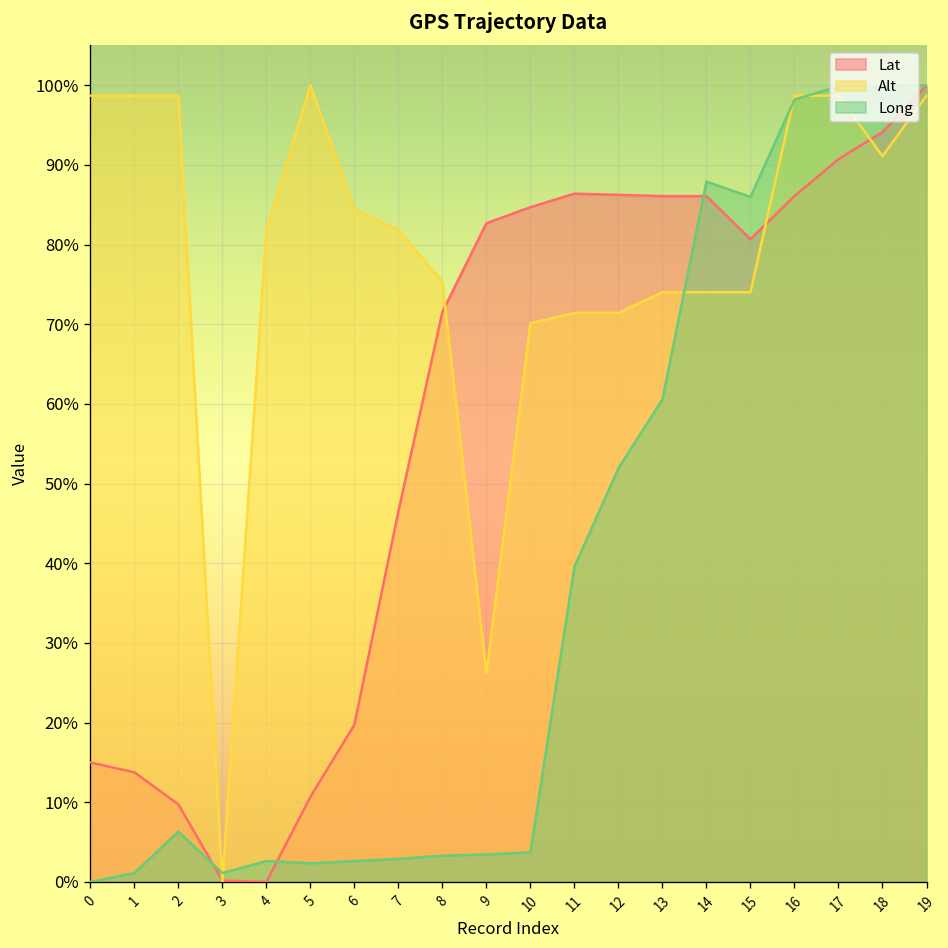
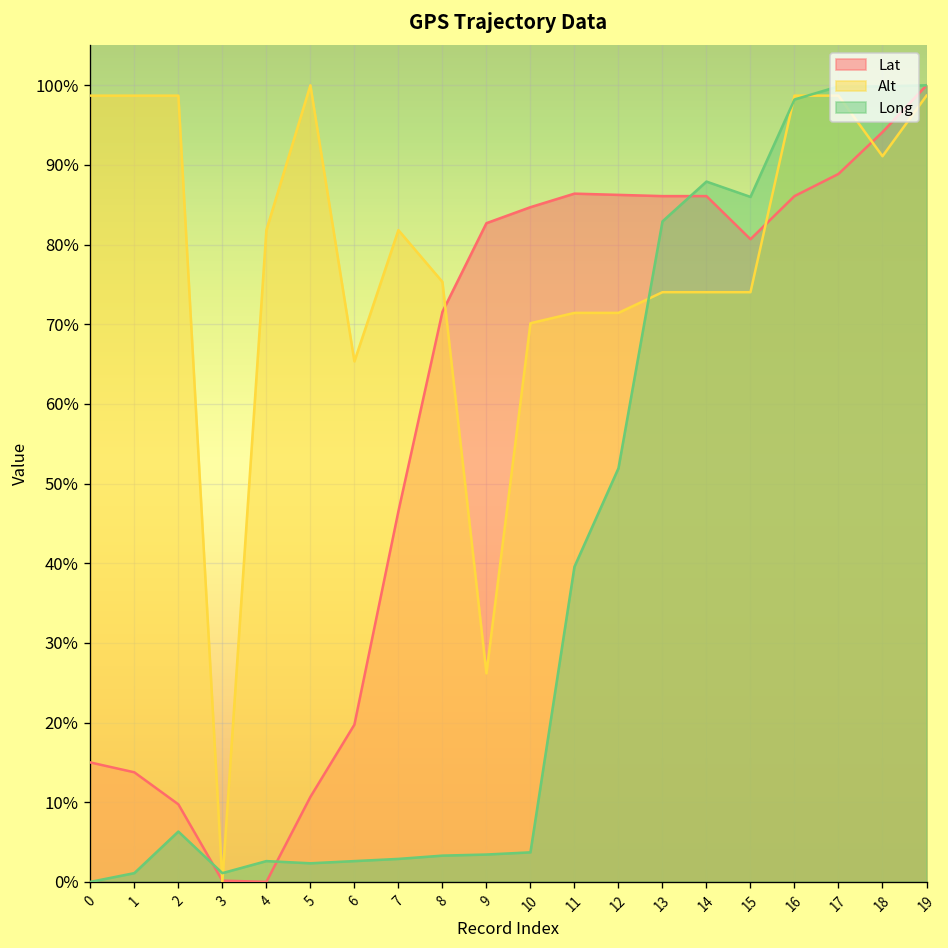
Alt, 6: 84% -> 65%
Long, 13: 61% -> 83%
Lat, 17: 91% -> 89%
